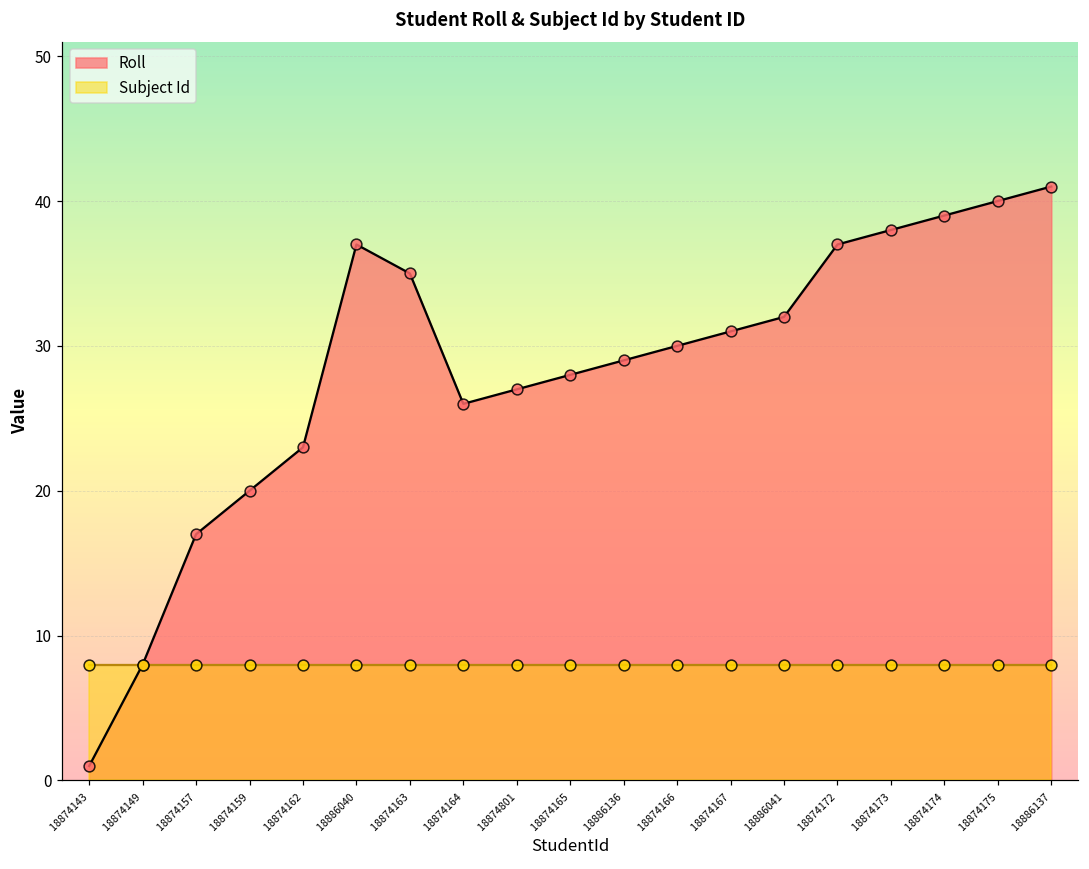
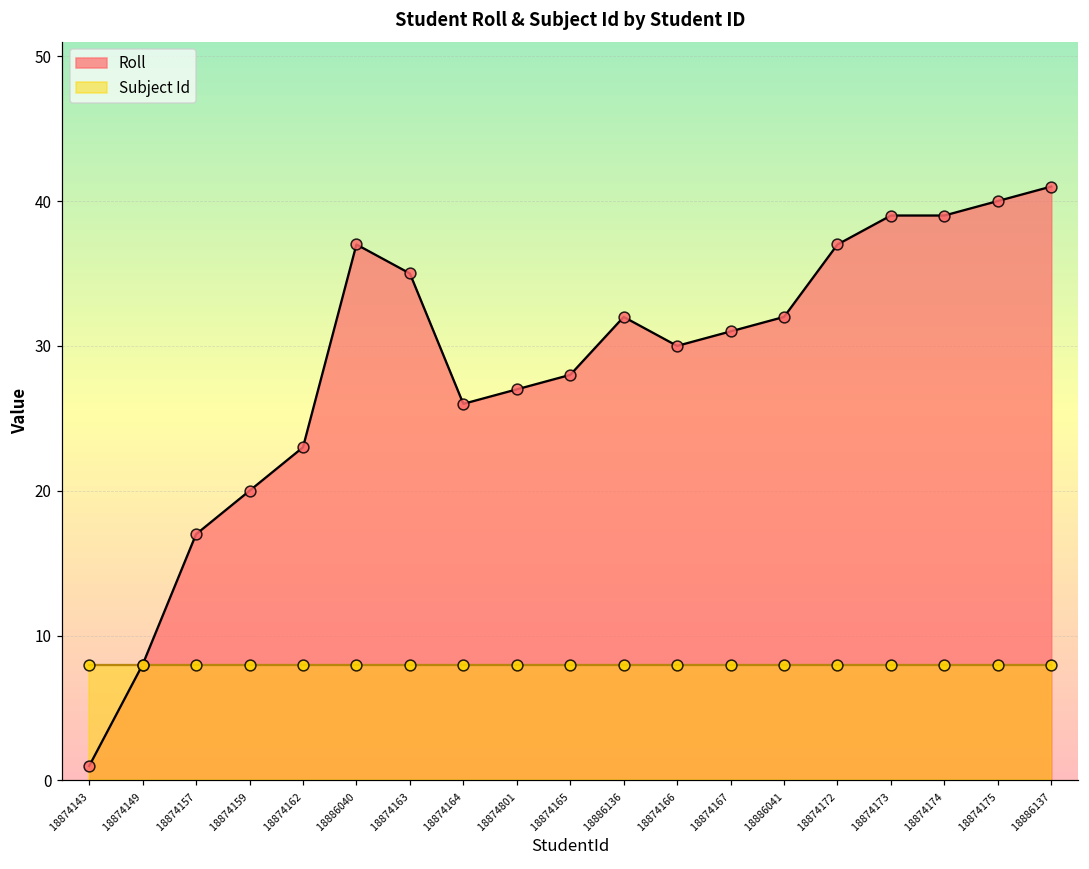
Roll, 18886136: 29 -> 32
Roll, 18874173: 38 -> 39
